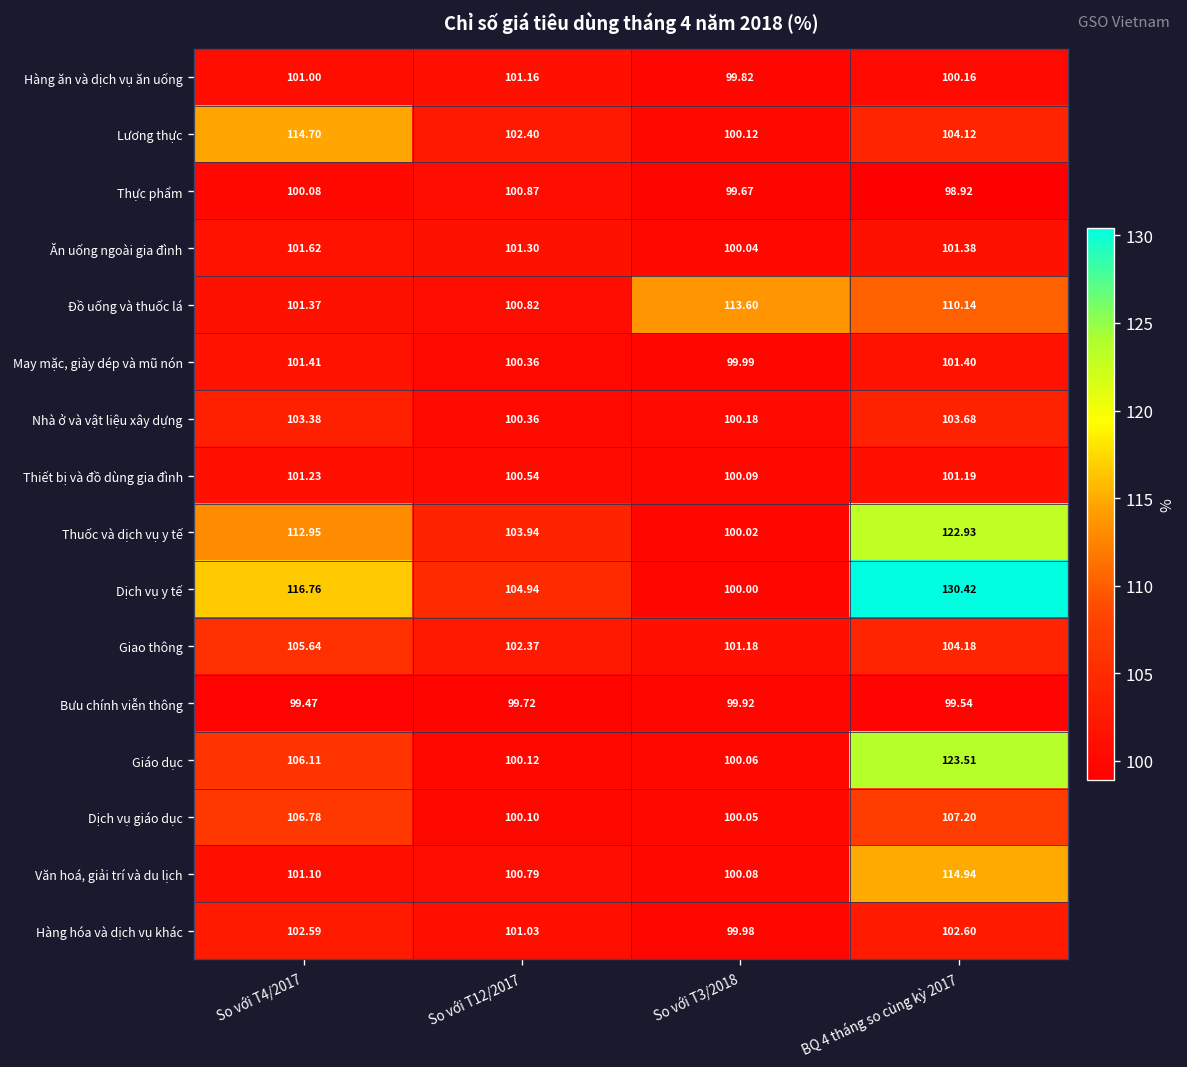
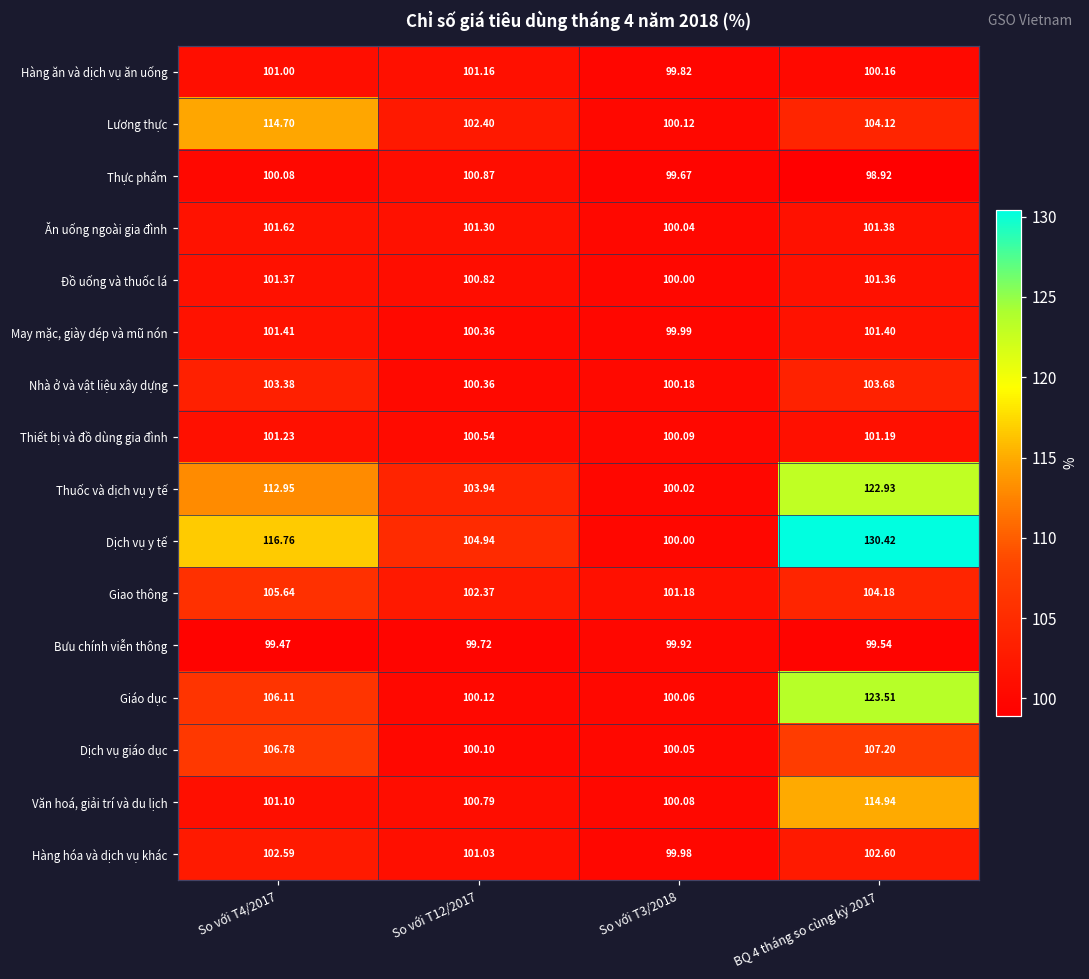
Đồ uống và thuốc lá, So với T3/2018: 113.60 -> 100.00
Đồ uống và thuốc lá, BQ 4 tháng so cùng kỳ 2017: 110.14 -> 101.36
